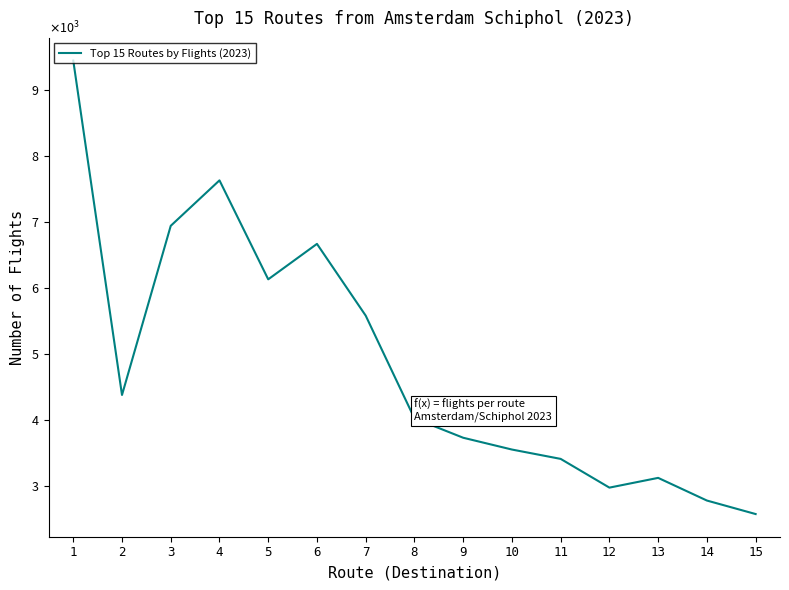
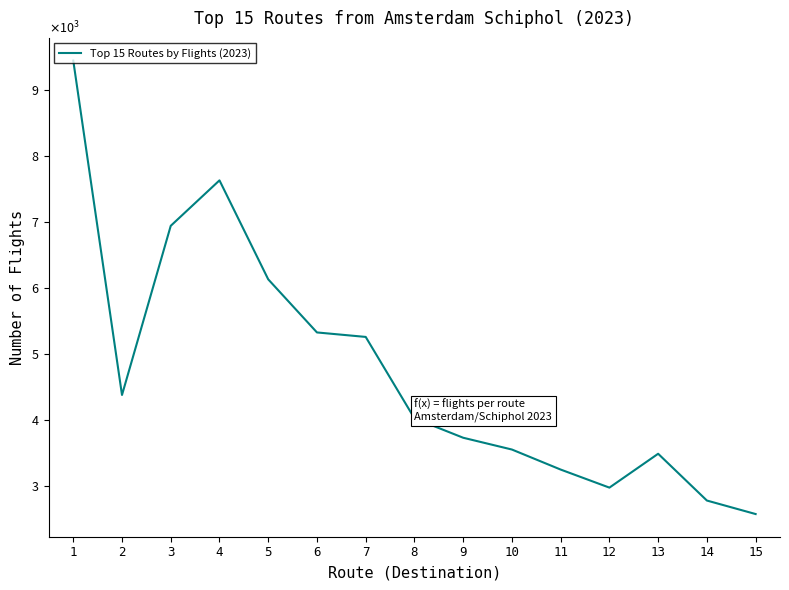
6: 6700 -> 5300
7: 5600 -> 5300
11: 3400 -> 3200
13: 3100 -> 3500
